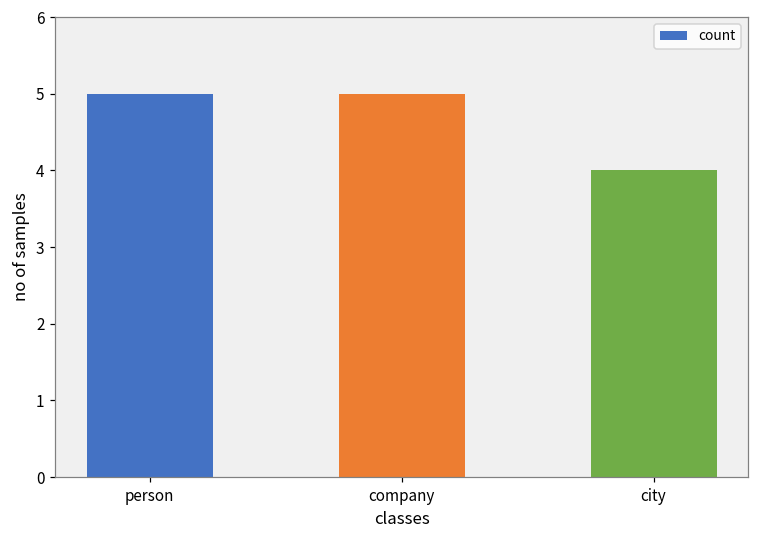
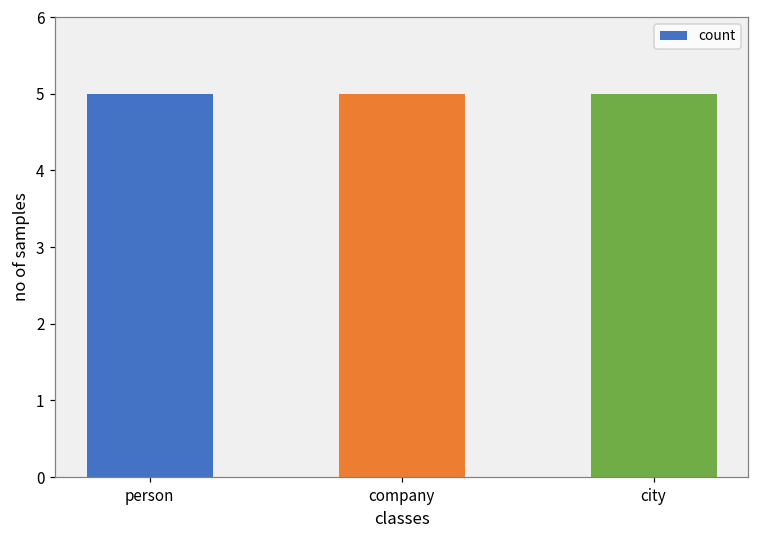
city: 4 -> 5
